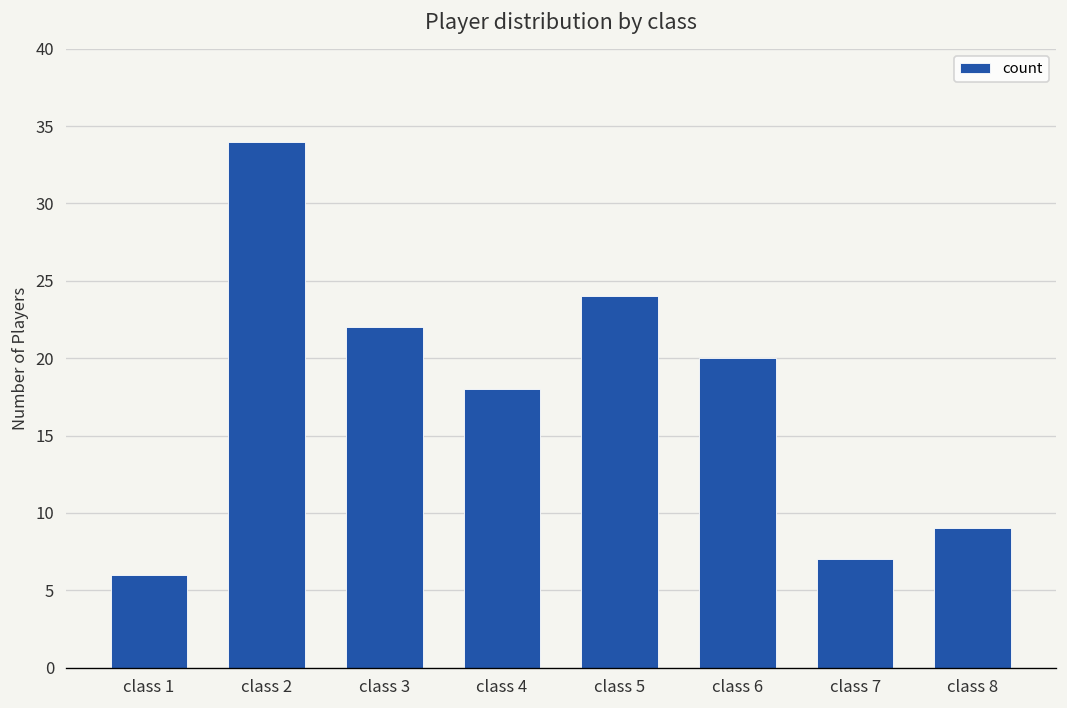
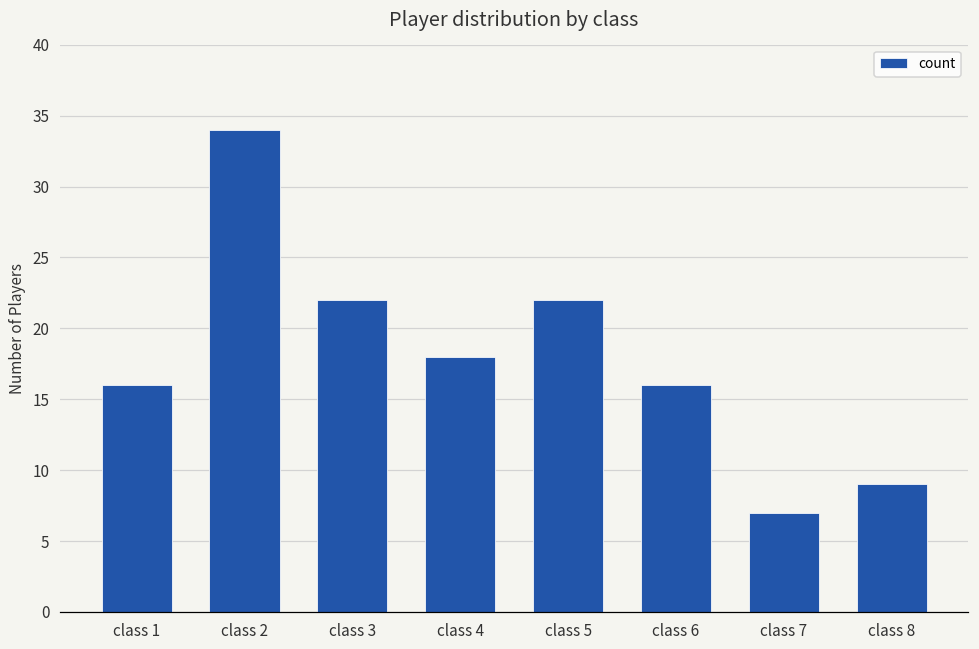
class 1: 6 -> 16
class 5: 24 -> 22
class 6: 20 -> 16
